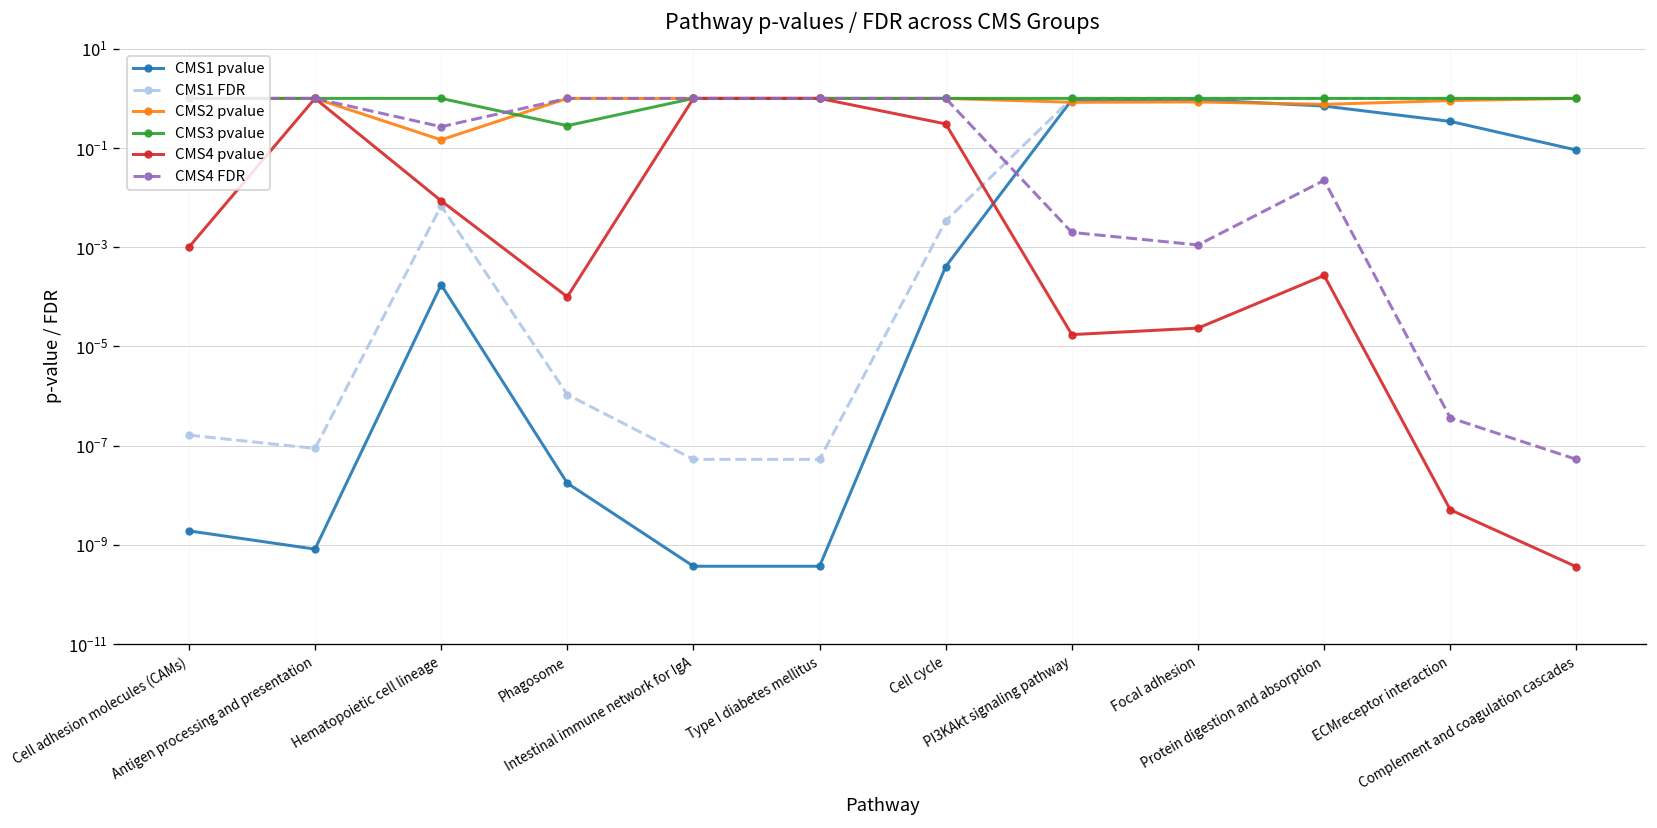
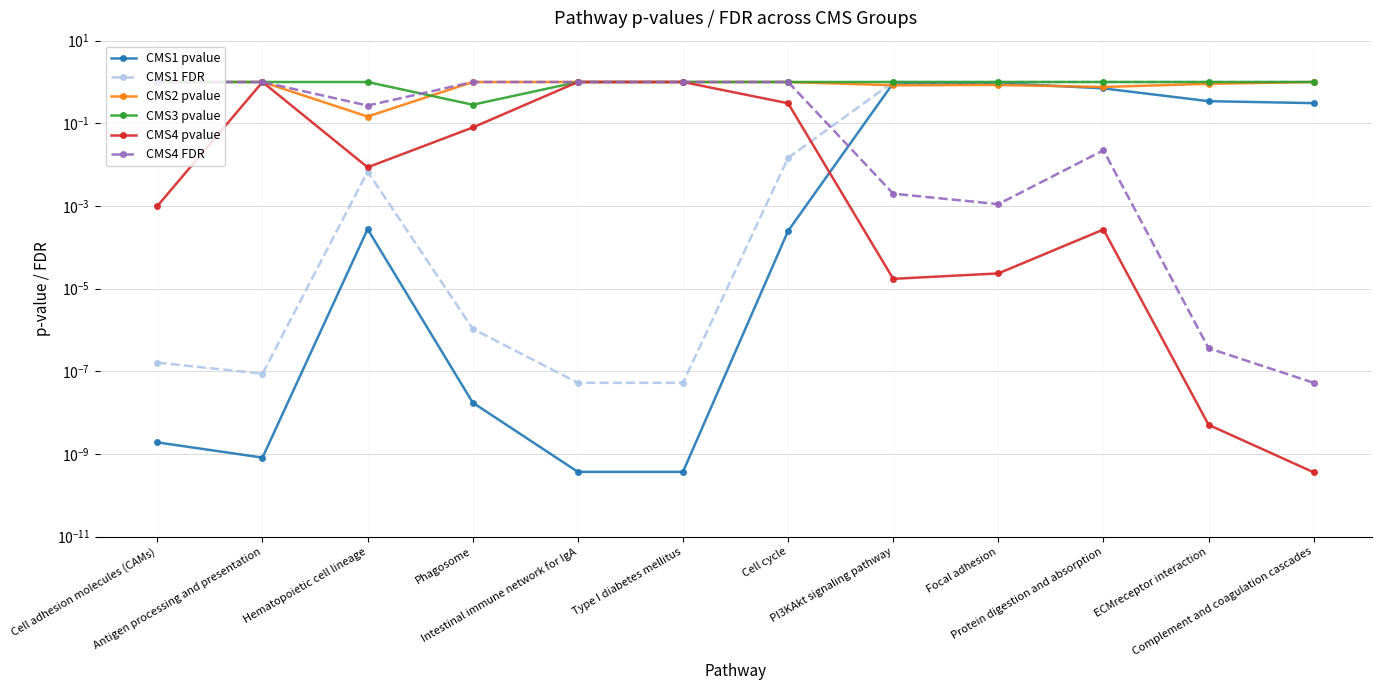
CMS1 pvalue, Hematopoietic cell lineage: 0.00018 -> 0.0003
CMS4 pvalue, Phagosome: 0.0001 -> 0.08
CMS1 pvalue, Cell cycle: 0.0004 -> 0.0003
CMS1 FDR, Cell cycle: 0.003 -> 0.015
CMS1 pvalue, Complement and coagulation cascades: 0.09 -> 0.3
